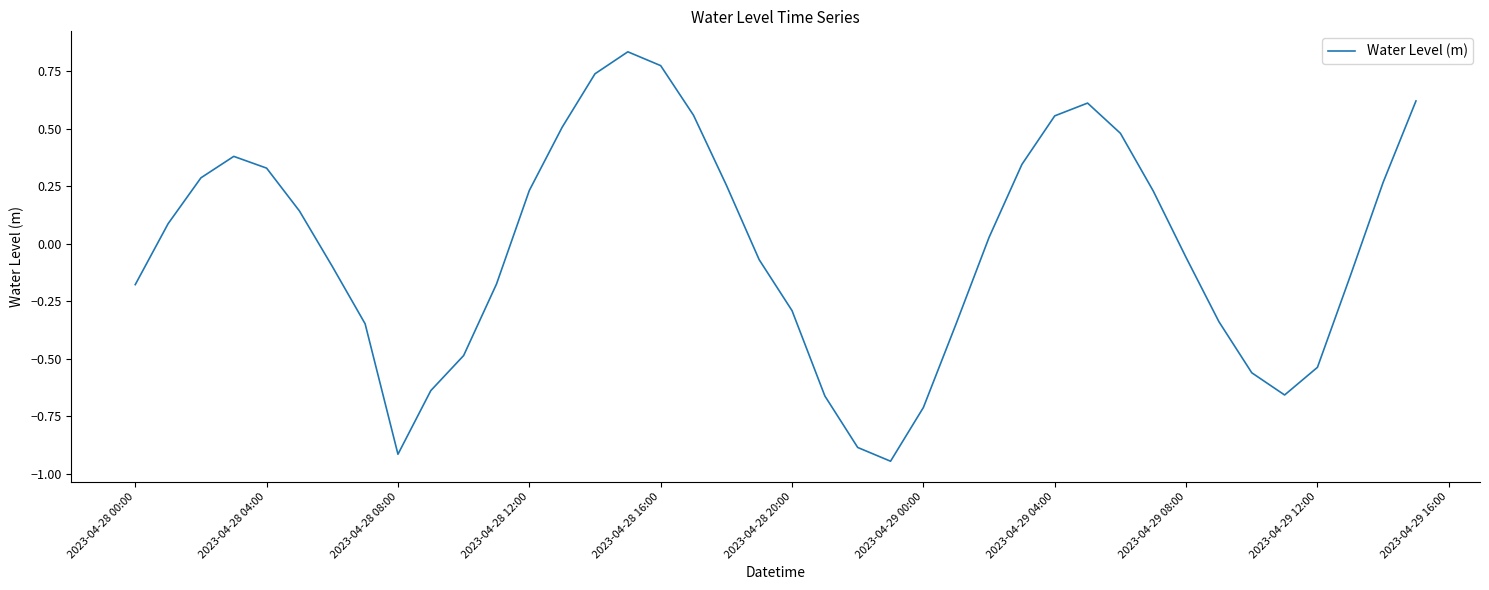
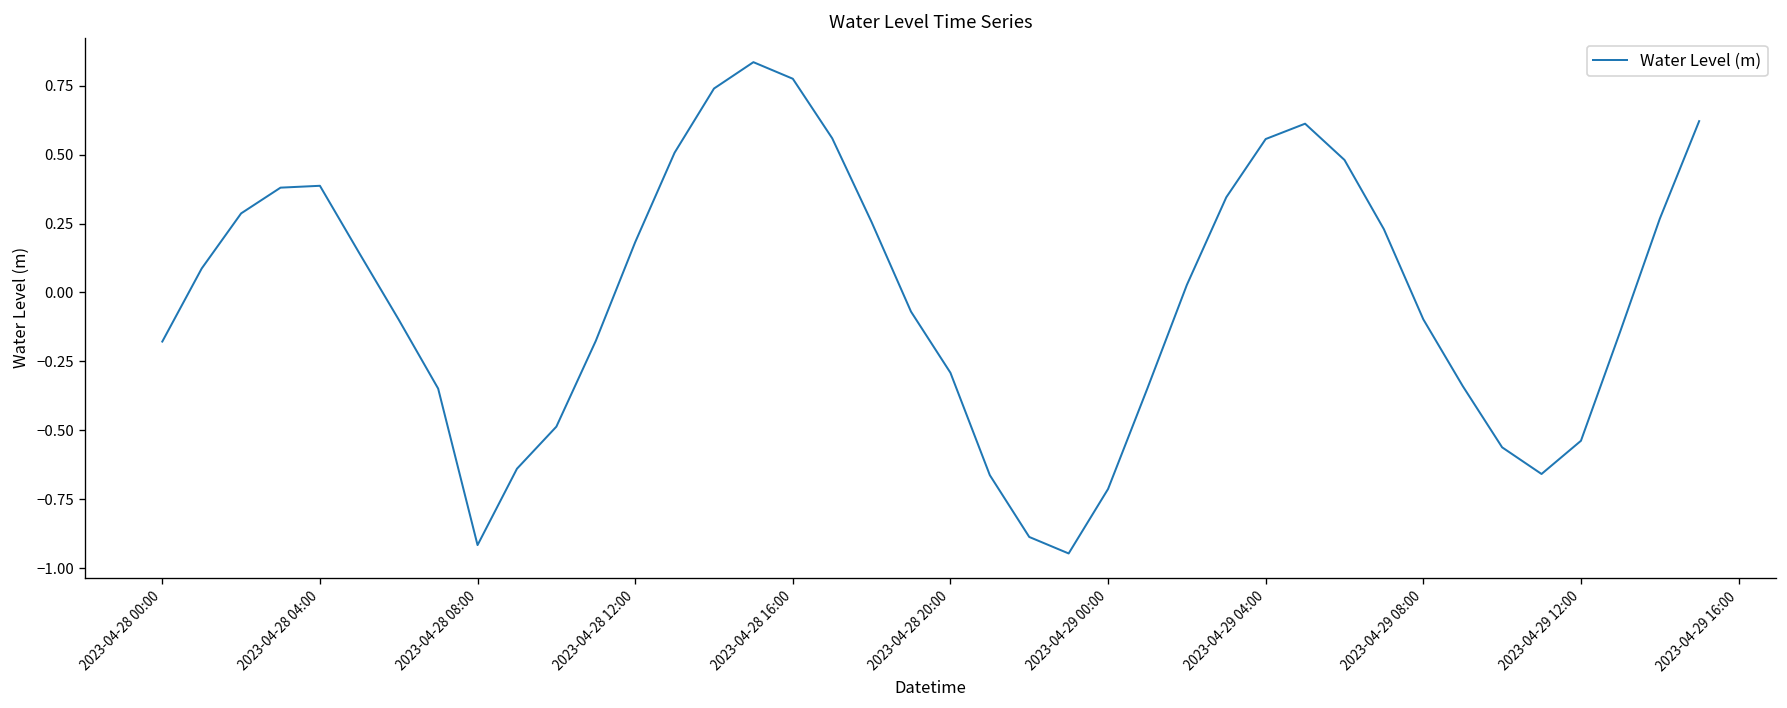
2023-04-28 04:00: 0.33 -> 0.39
2023-04-28 12:00: 0.23 -> 0.18
2023-04-29 08:00: -0.06 -> -0.10
